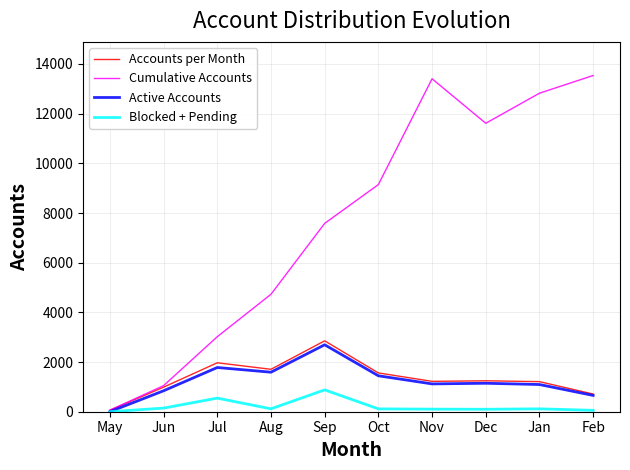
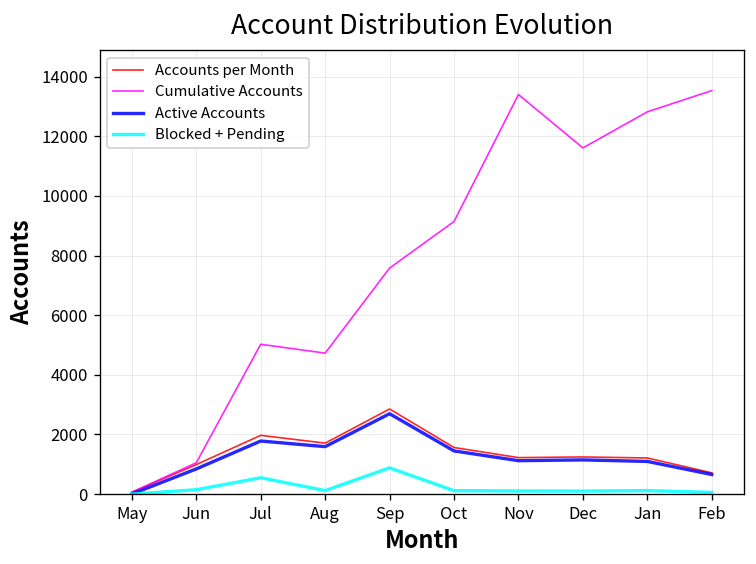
Cumulative Accounts, Jul: 3000 -> 5000
